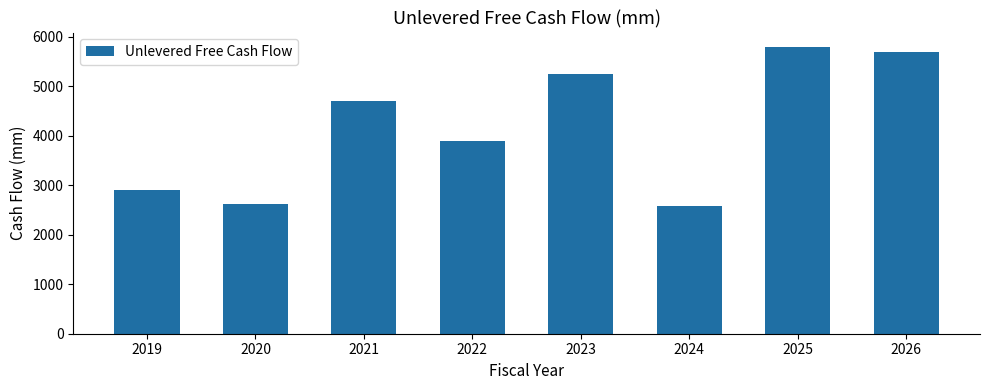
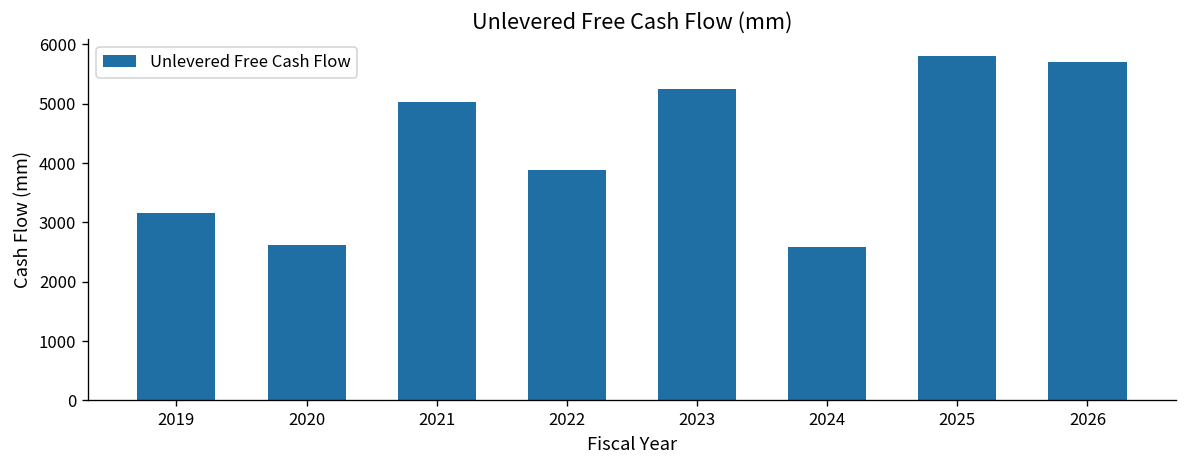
2019: 2900 -> 3200
2021: 4700 -> 5000
